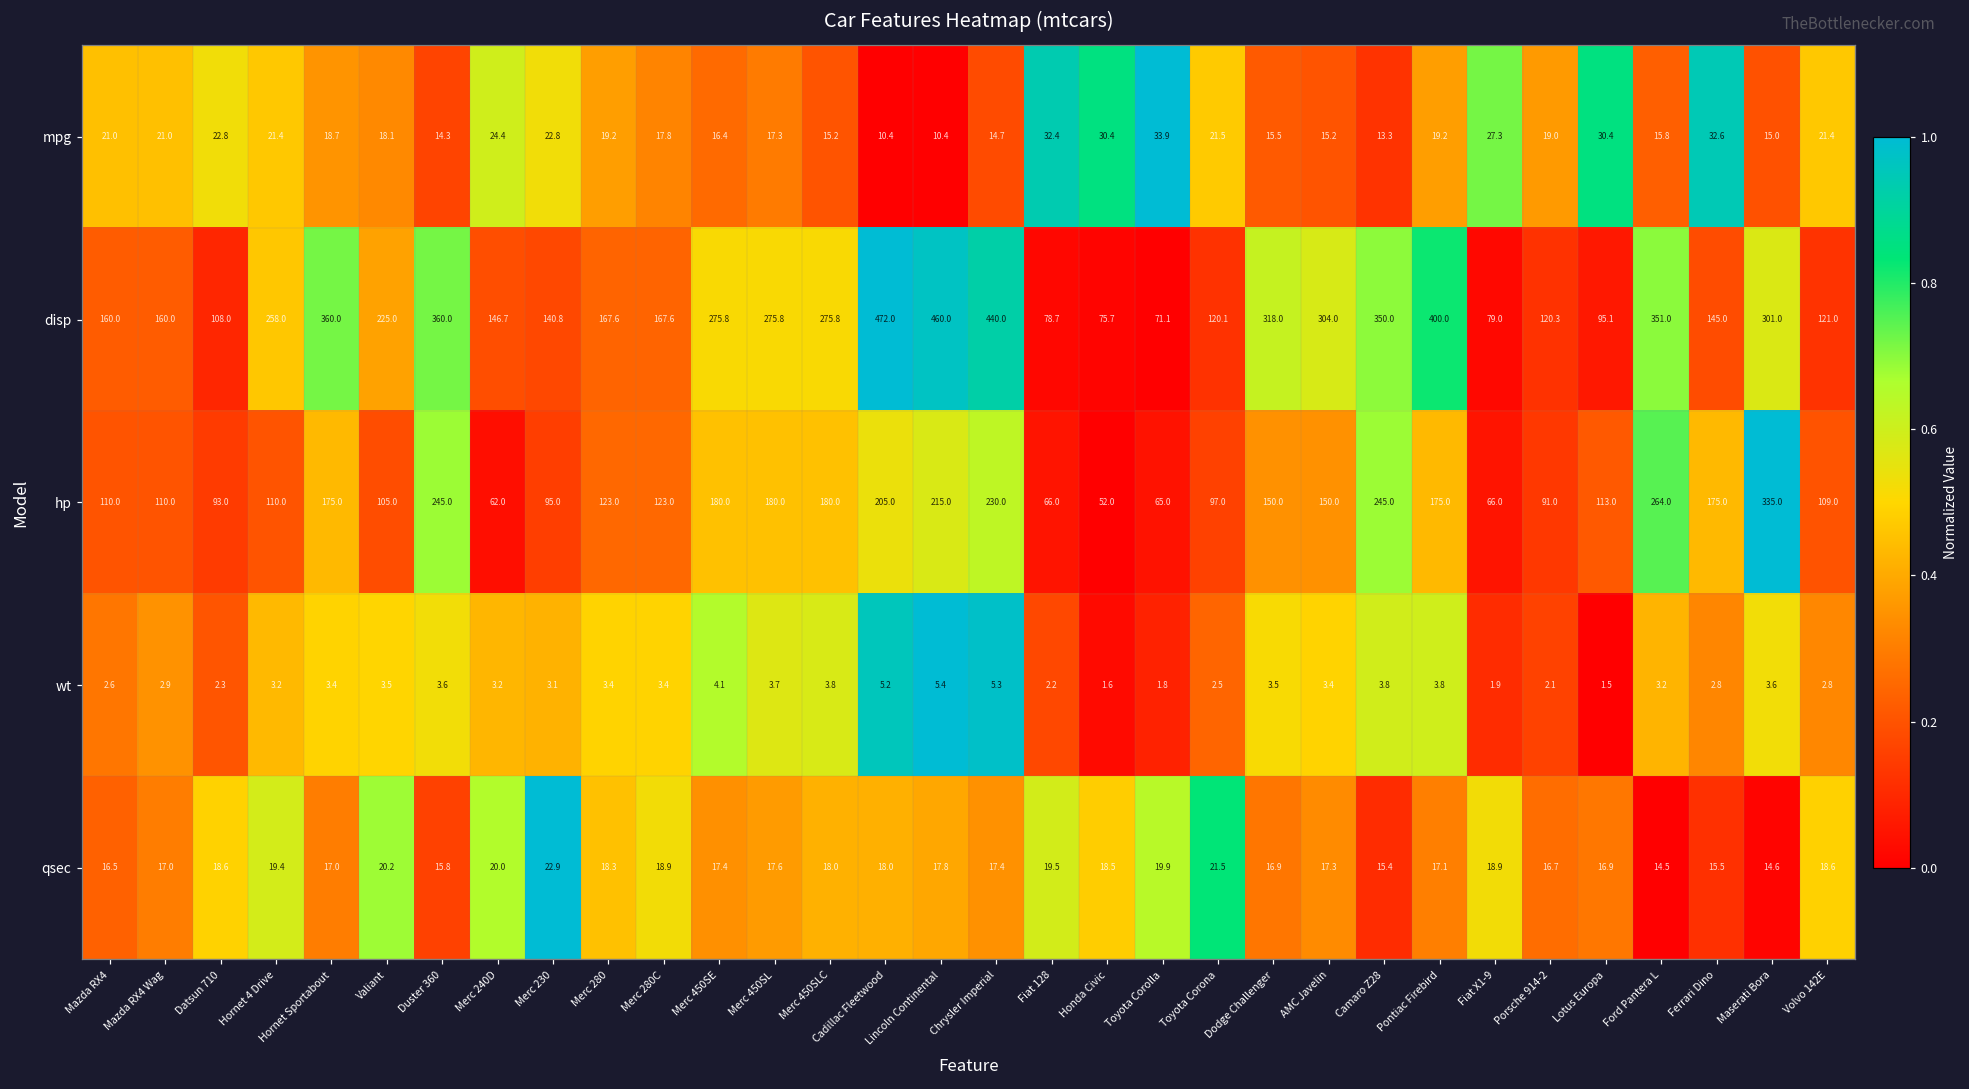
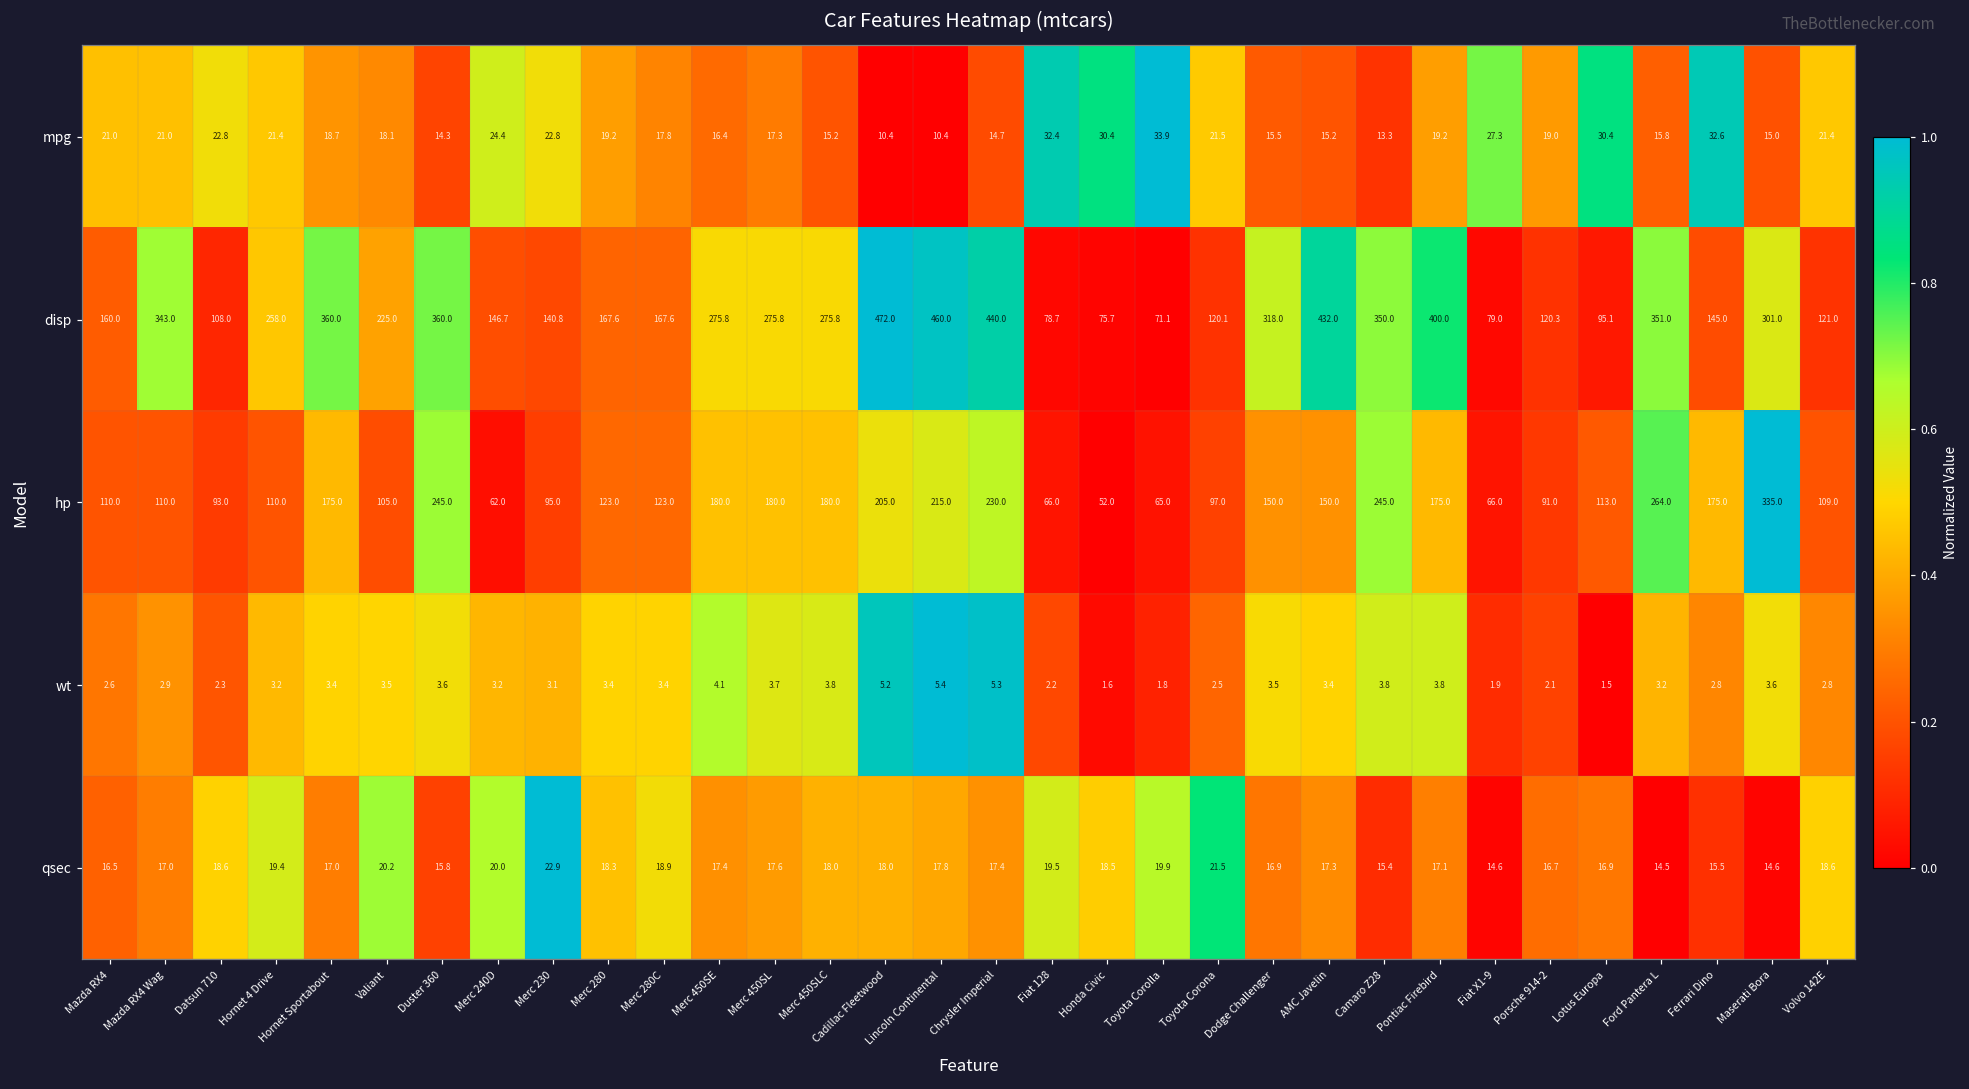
disp, Mazda RX4 Wag: 160.0 -> 343.0
disp, AMC Javelin: 304.0 -> 432.0
qsec, Fiat X1-9: 18.9 -> 14.6
